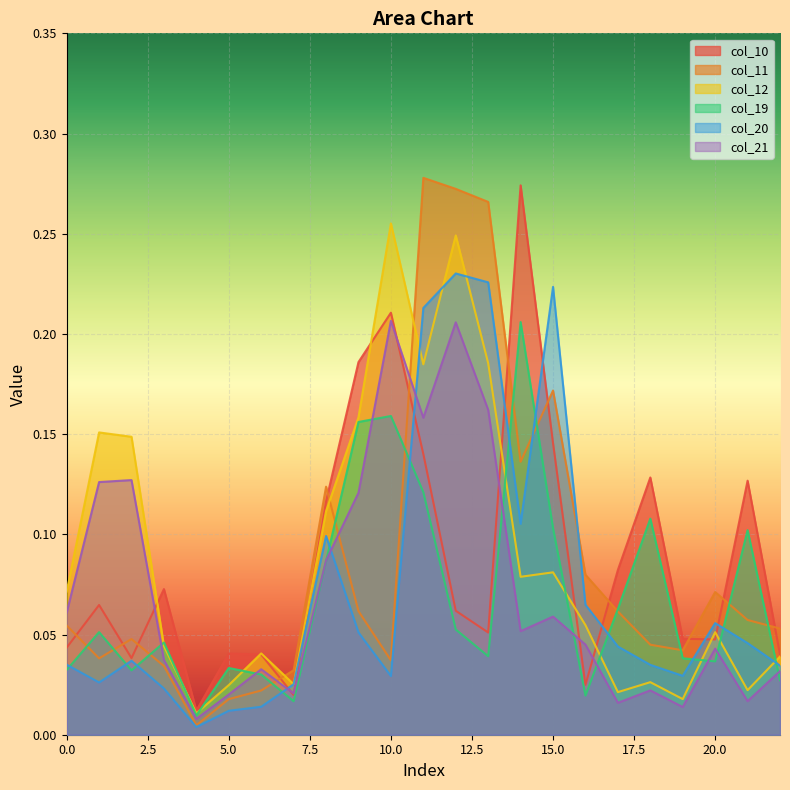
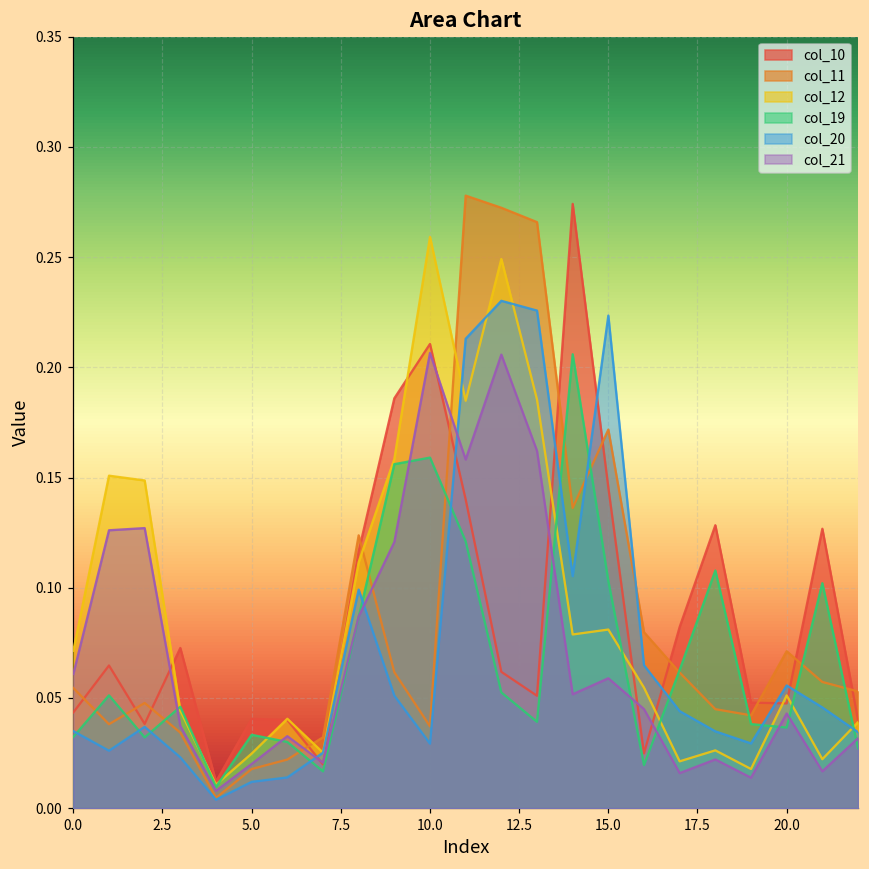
col_12, 10.0: 0.255 -> 0.259
